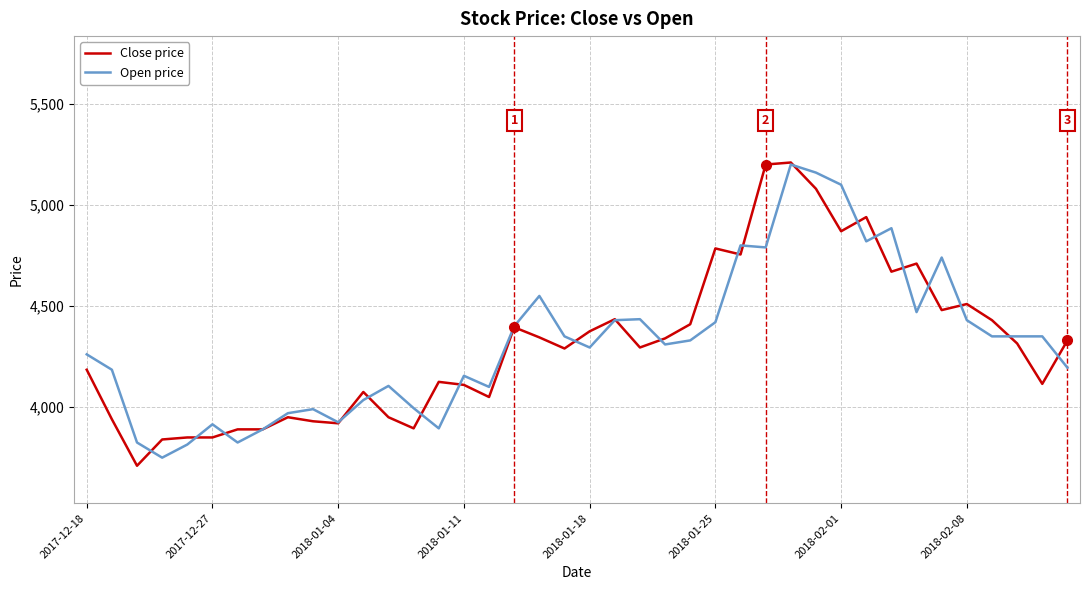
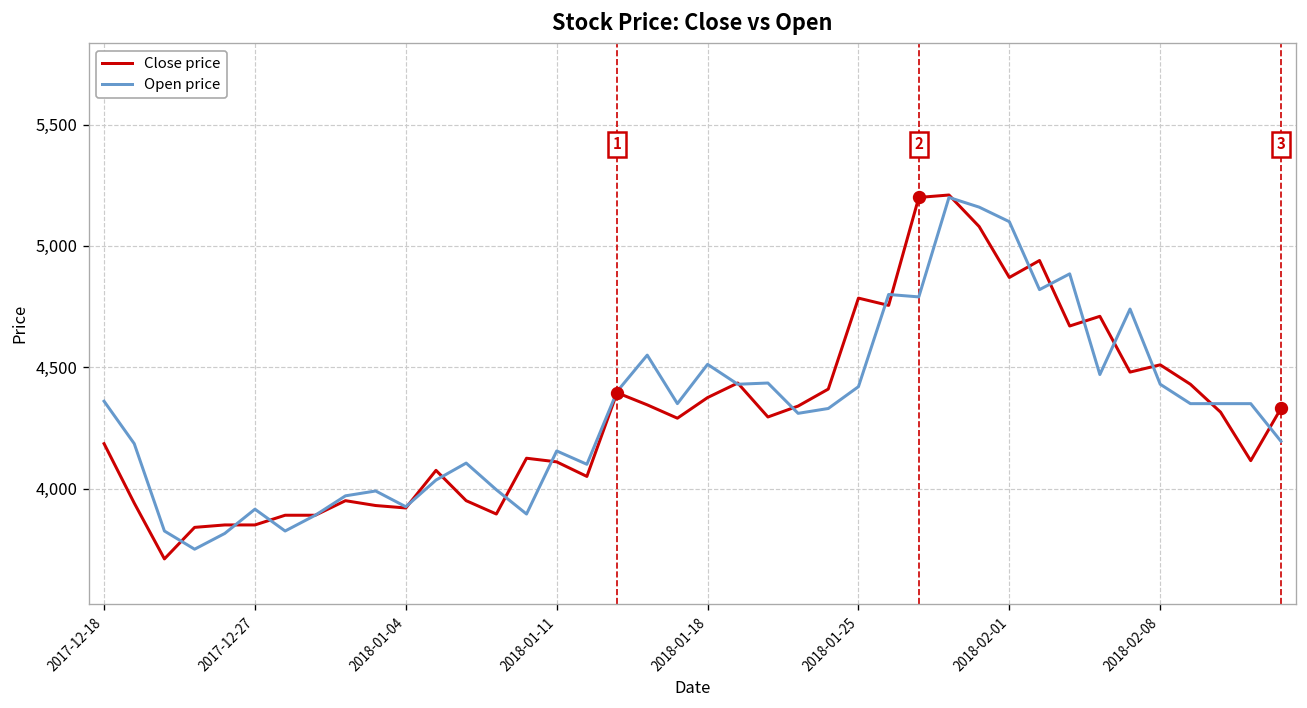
Open price, 2017-12-18: 4,260 -> 4,360
Open price, 2018-01-18: 4,300 -> 4,510
